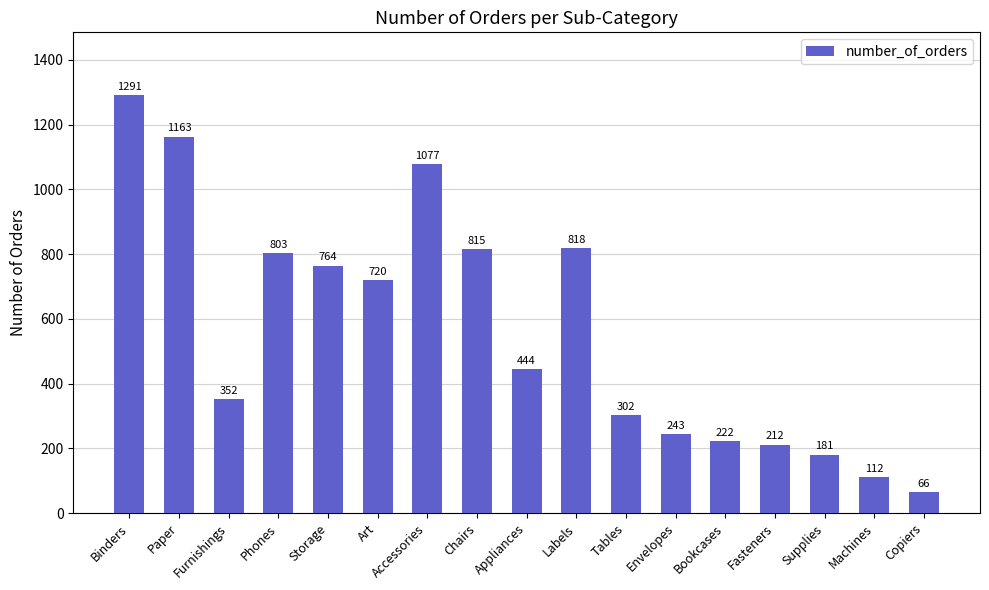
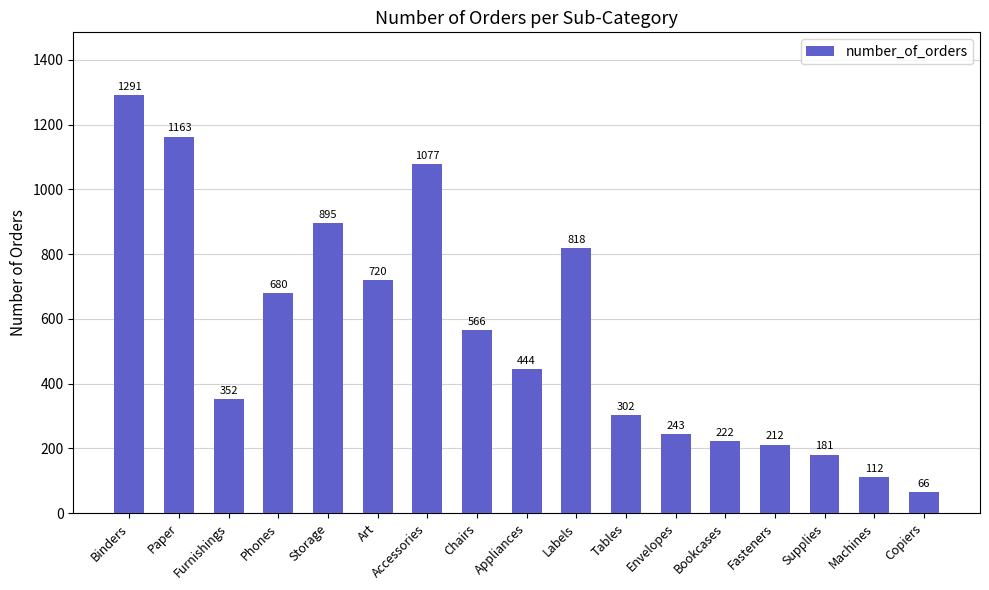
Phones: 803 -> 680
Storage: 764 -> 895
Chairs: 815 -> 566
